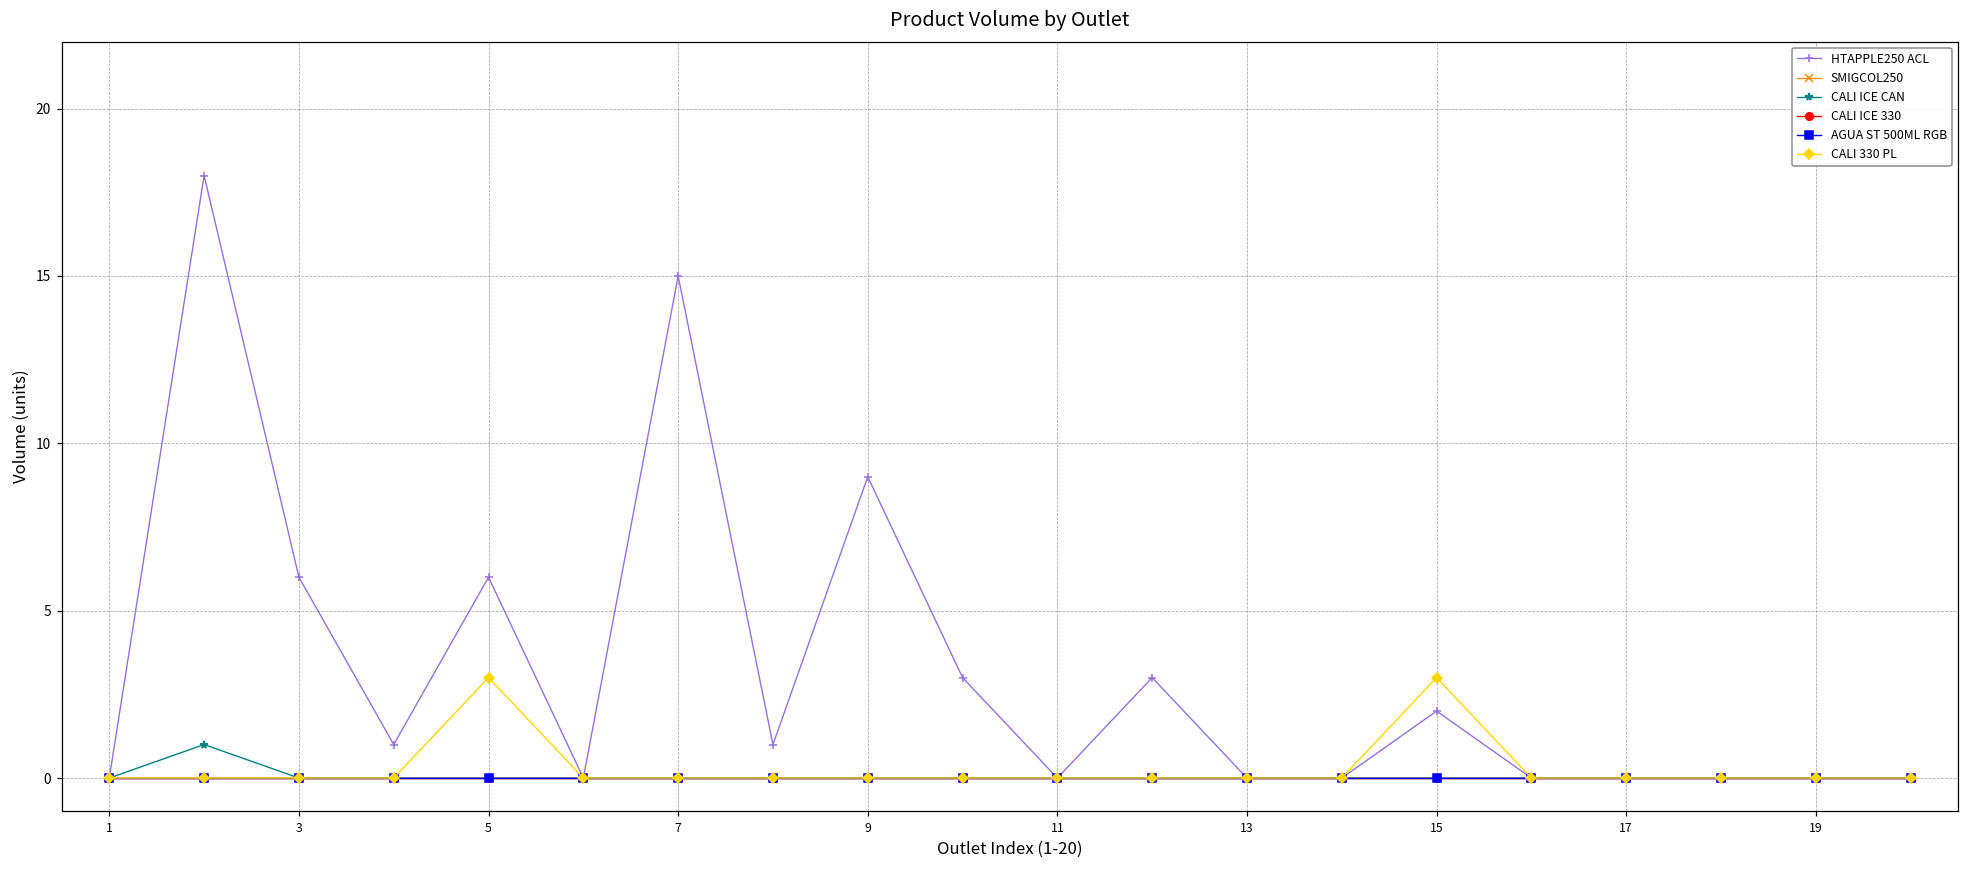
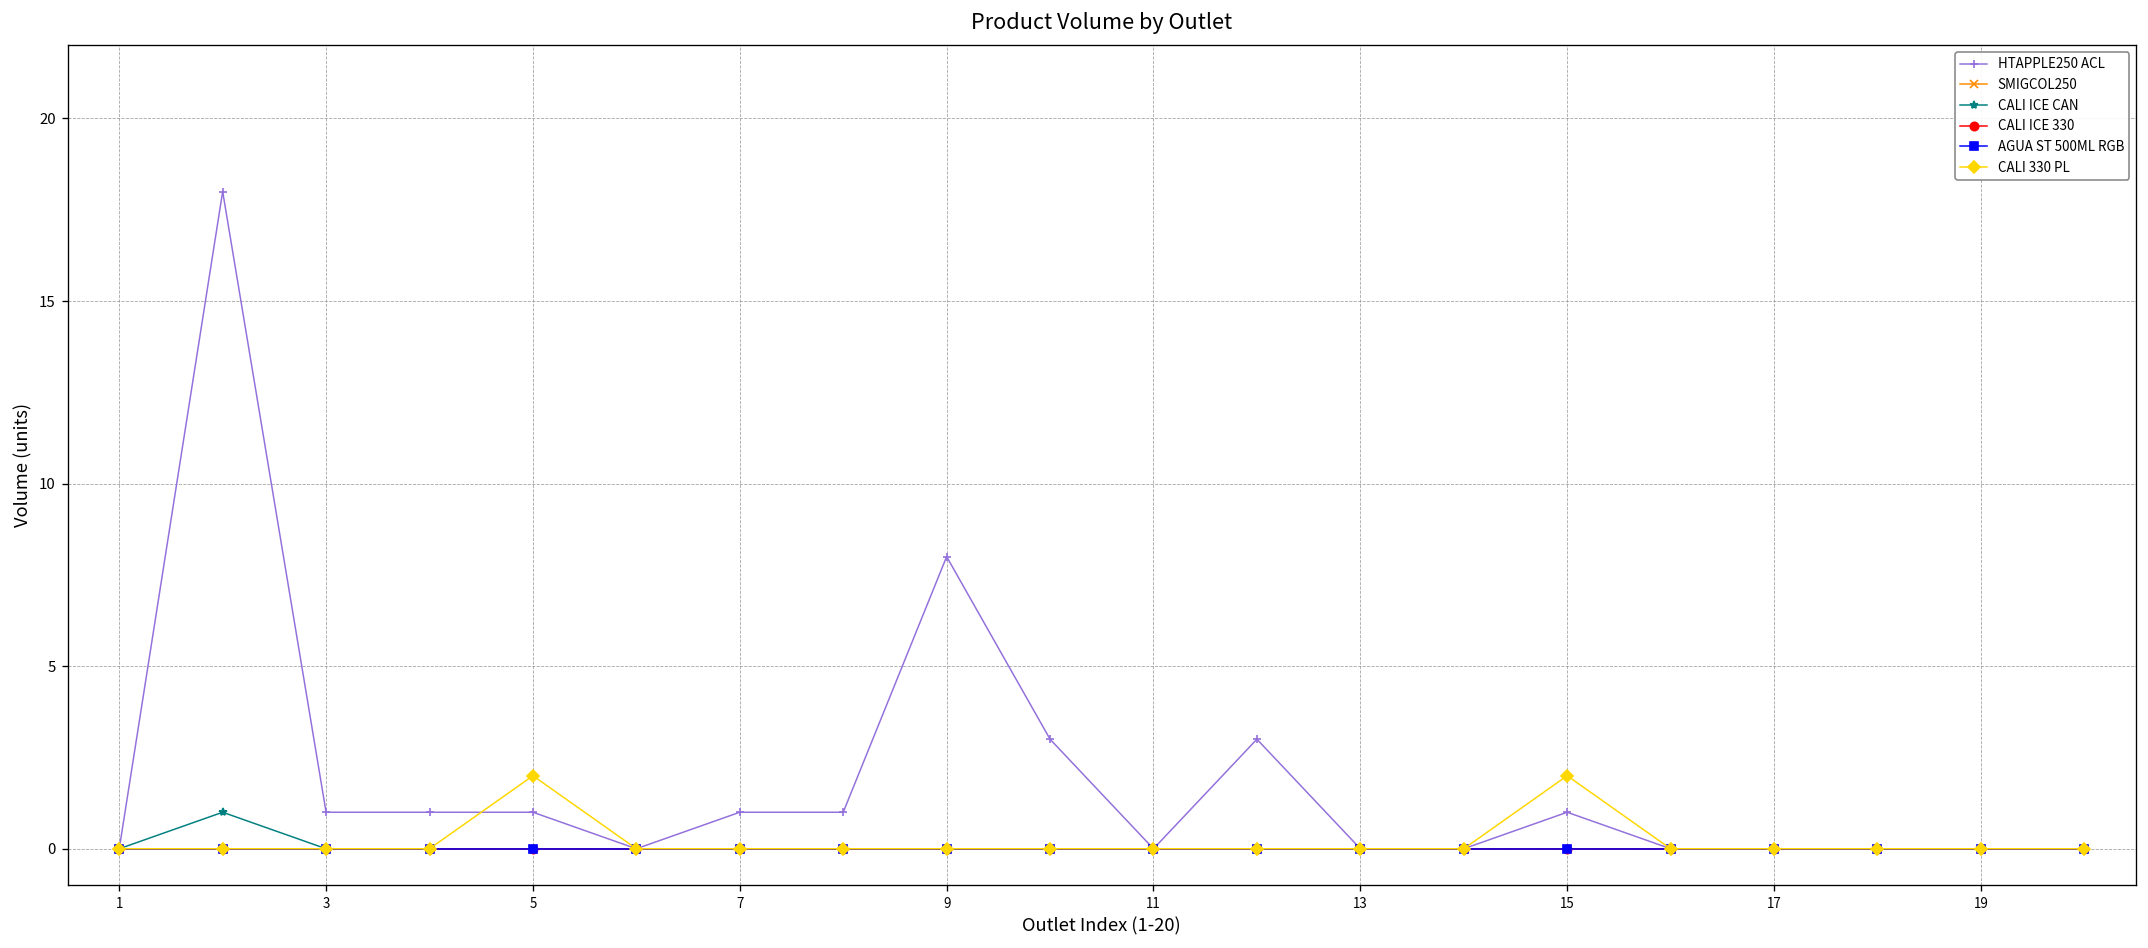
HTAPPLE250 ACL, 3: 6 -> 1
HTAPPLE250 ACL, 5: 6 -> 1
CALI 330 PL, 5: 3 -> 2
HTAPPLE250 ACL, 7: 15 -> 1
HTAPPLE250 ACL, 9: 9 -> 8
HTAPPLE250 ACL, 15: 2 -> 1
CALI 330 PL, 15: 3 -> 2
